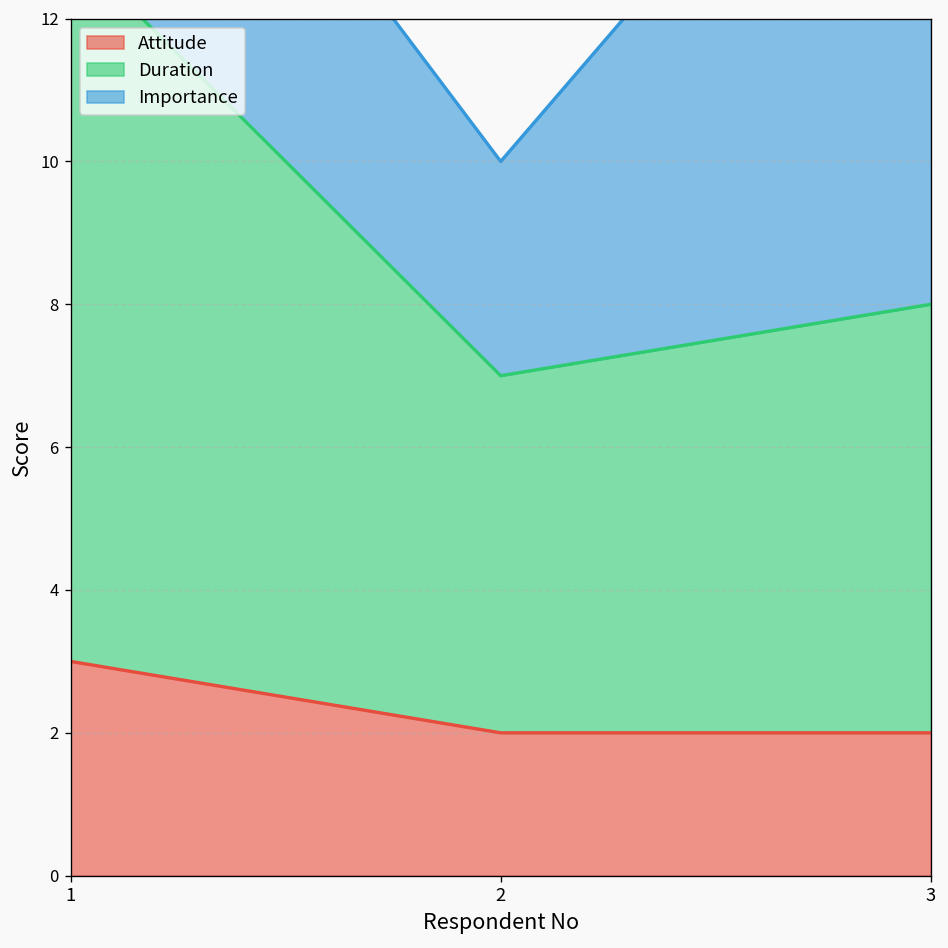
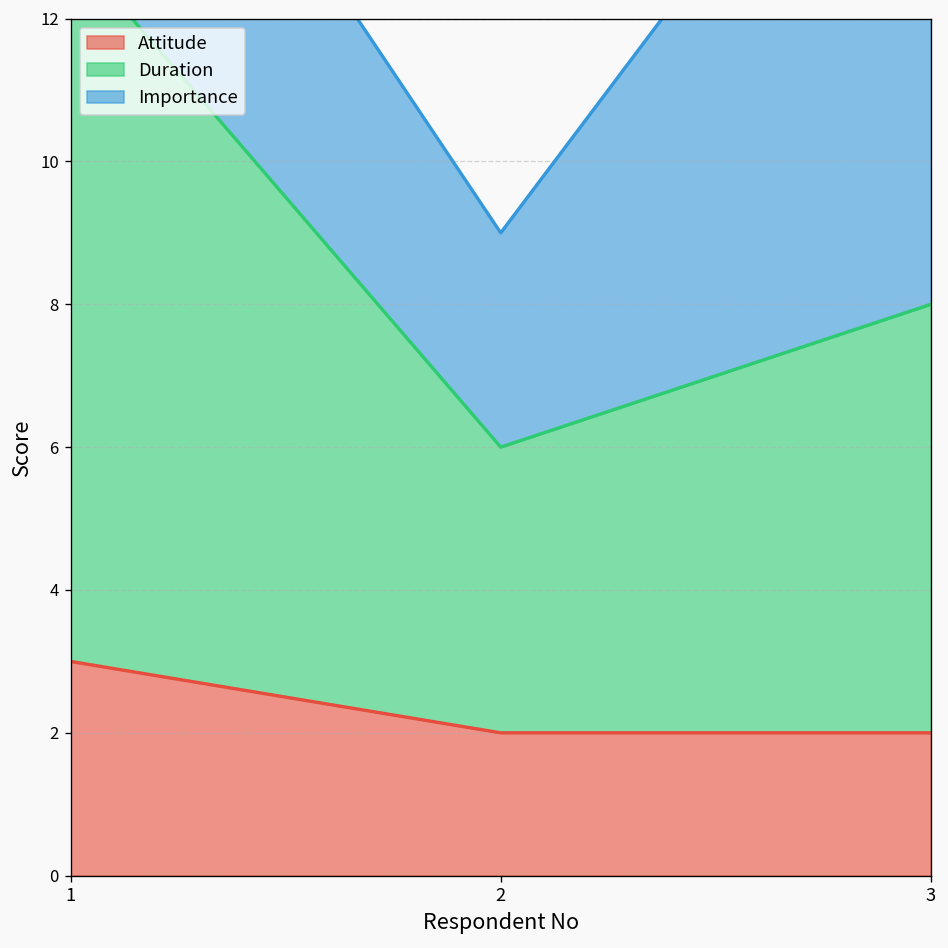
Duration, 2: 5 -> 4
